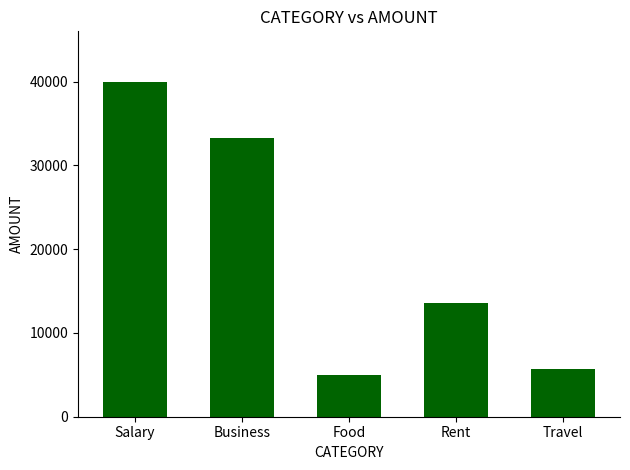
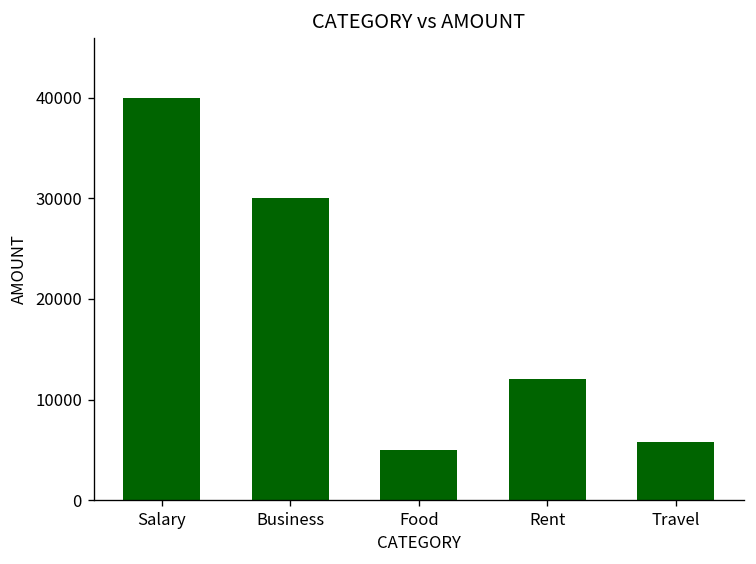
Business: 33000 -> 30000
Rent: 14000 -> 12000
